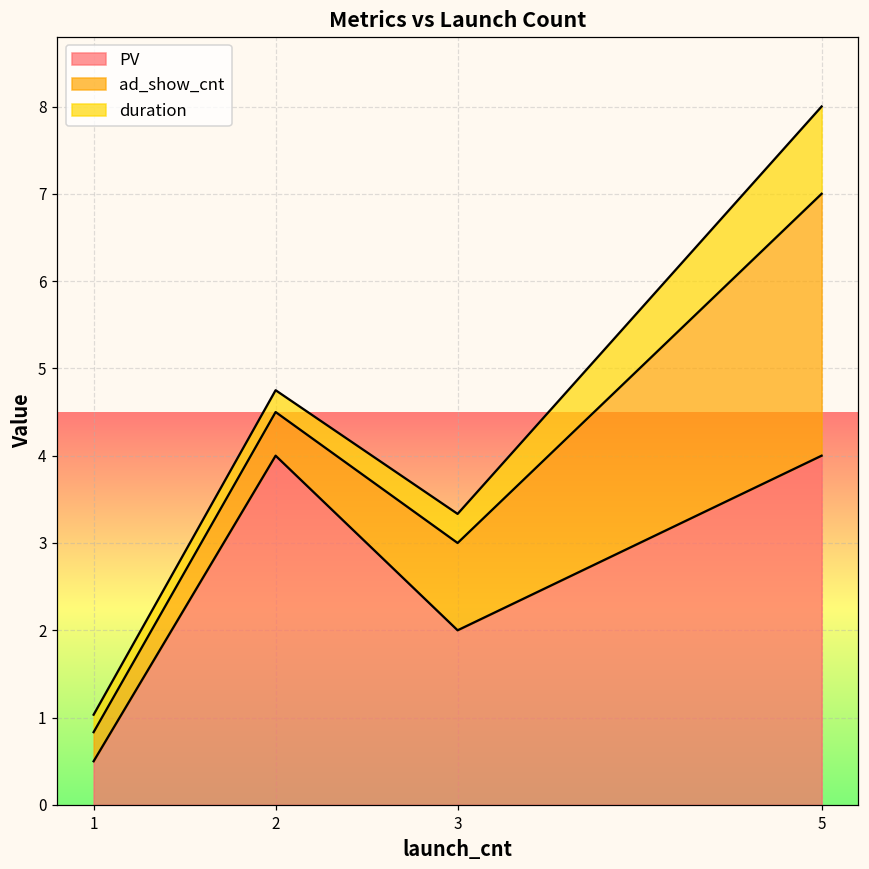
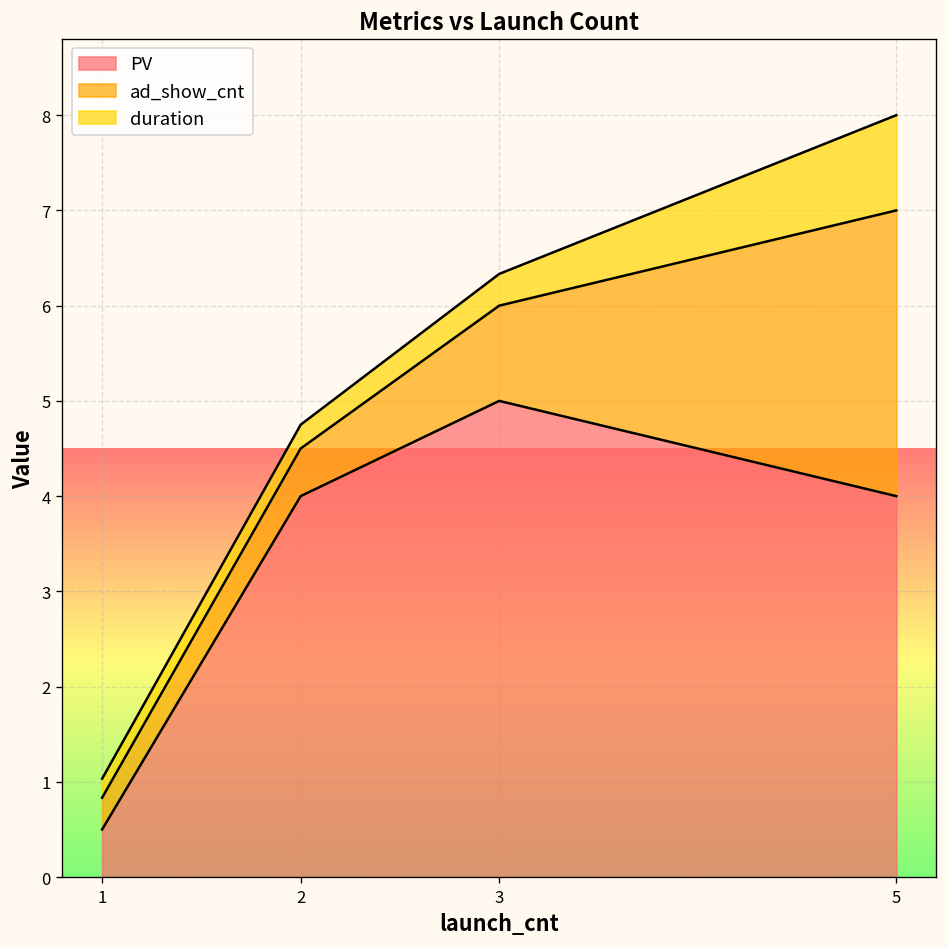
PV, 3: 2 -> 5
